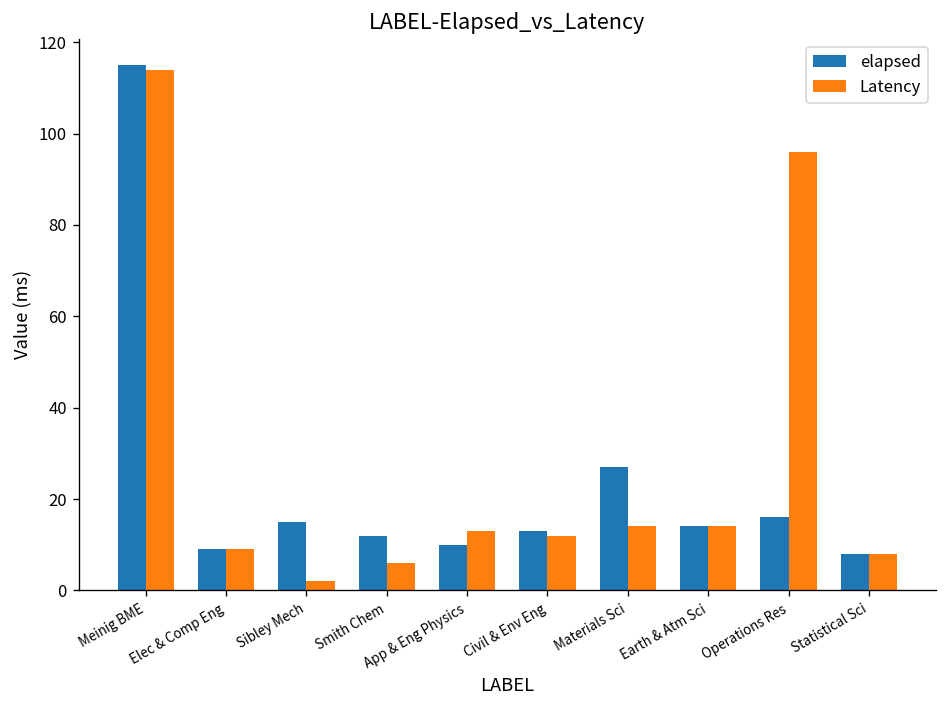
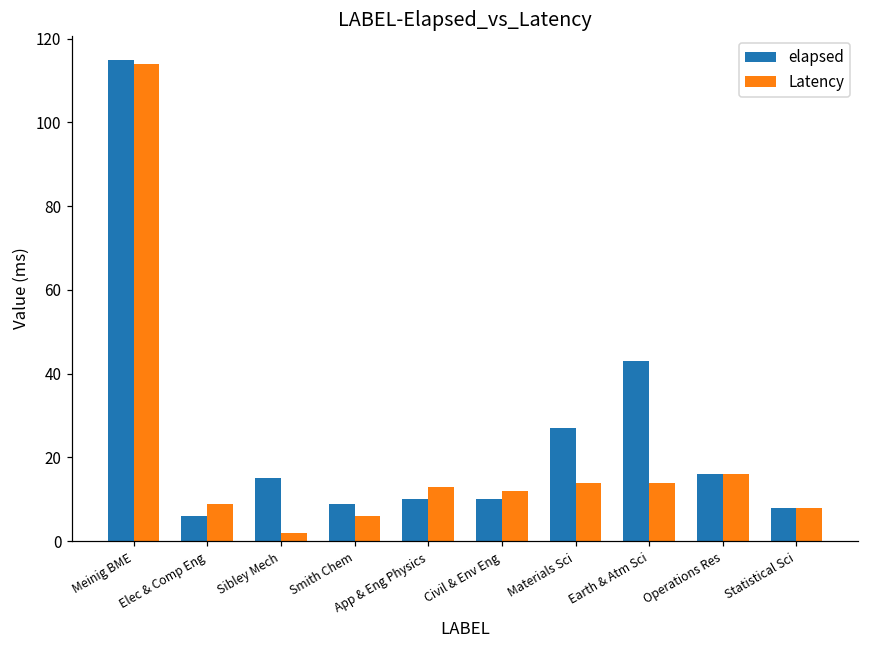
elapsed, Elec & Comp Eng: 9 -> 6
elapsed, Smith Chem: 12 -> 9
elapsed, Civil & Env Eng: 13 -> 10
elapsed, Earth & Atm Sci: 14 -> 43
Latency, Operations Res: 96 -> 16
